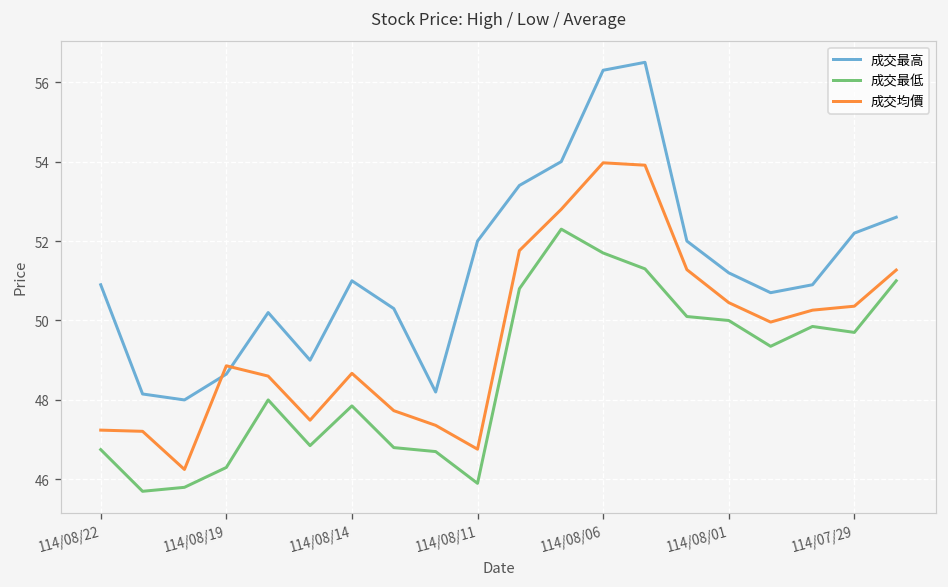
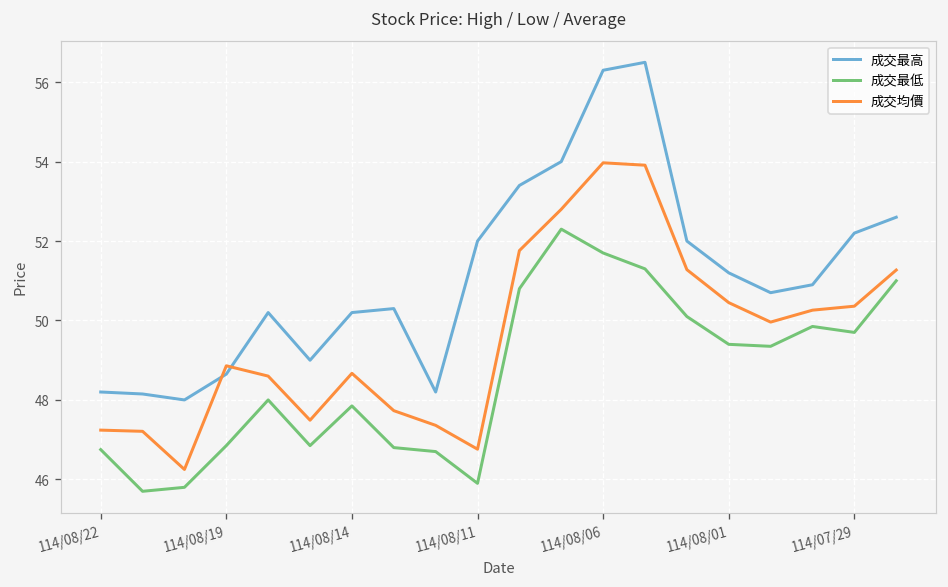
成交最高, 114/08/22: 50.9 -> 48.2
成交最低, 114/08/19: 46.3 -> 46.9
成交最高, 114/08/14: 51.0 -> 50.2
成交最低, 114/08/01: 50.0 -> 49.4
